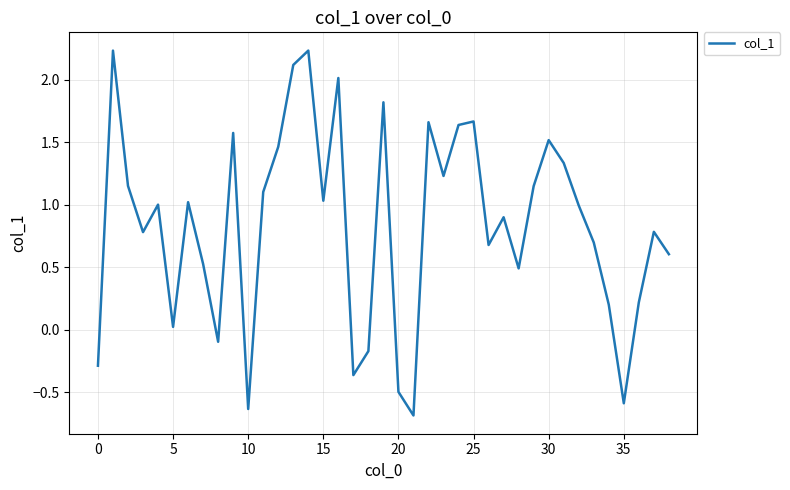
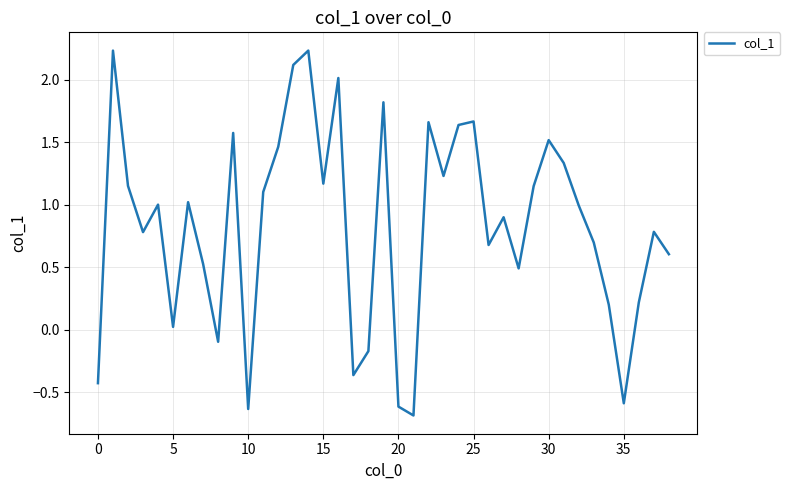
0: -0.29 -> -0.43
15: 1.03 -> 1.17
20: -0.50 -> -0.61
